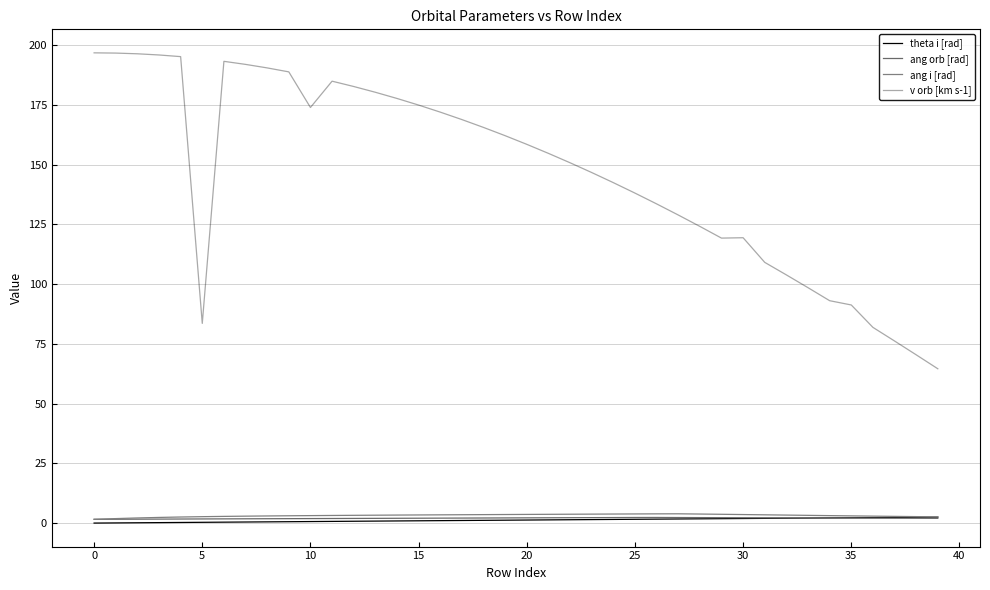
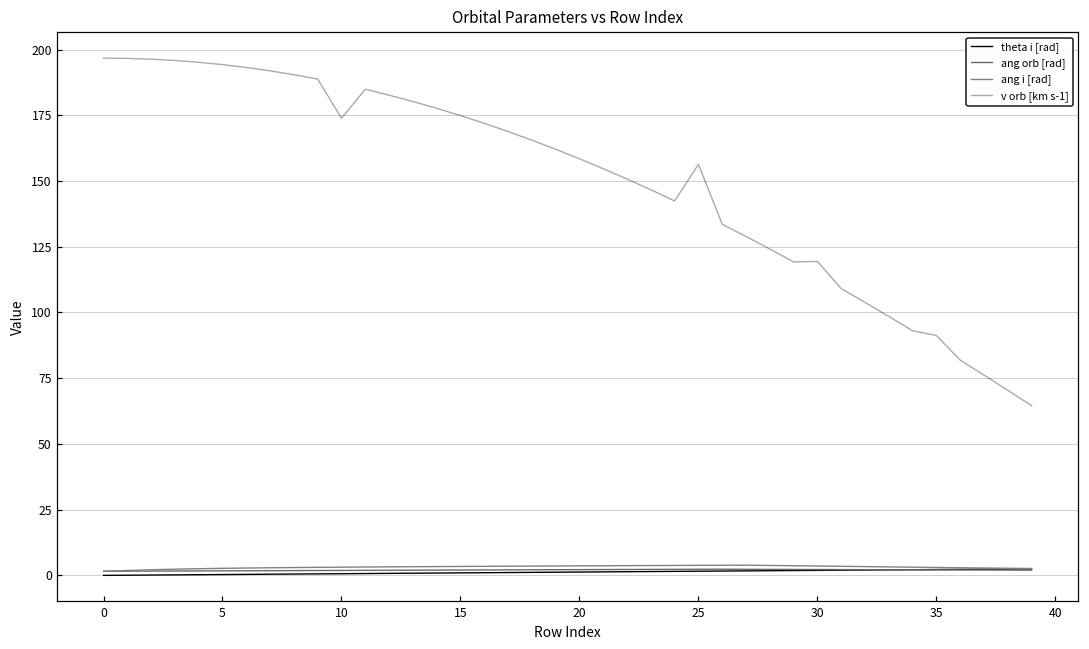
v orb [km s-1], 5: 84 -> 194
v orb [km s-1], 25: 138 -> 156
